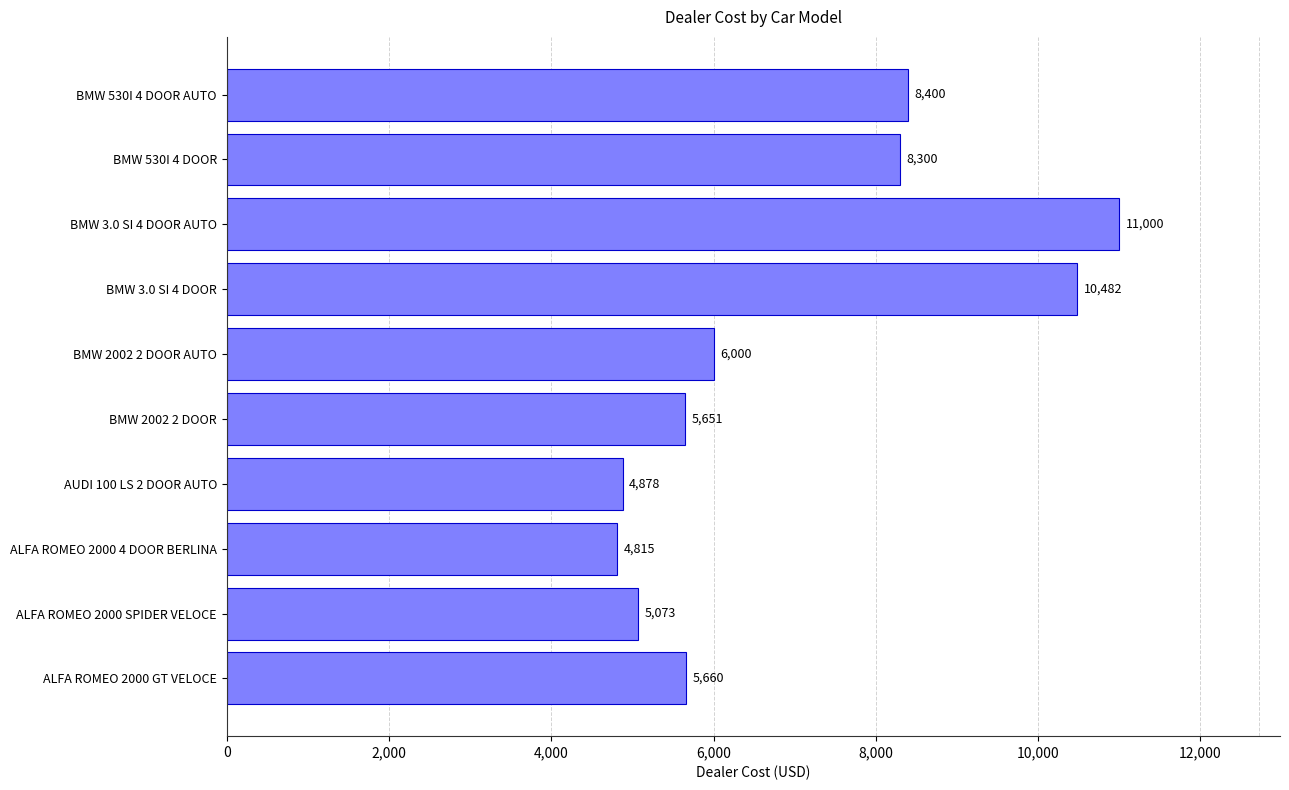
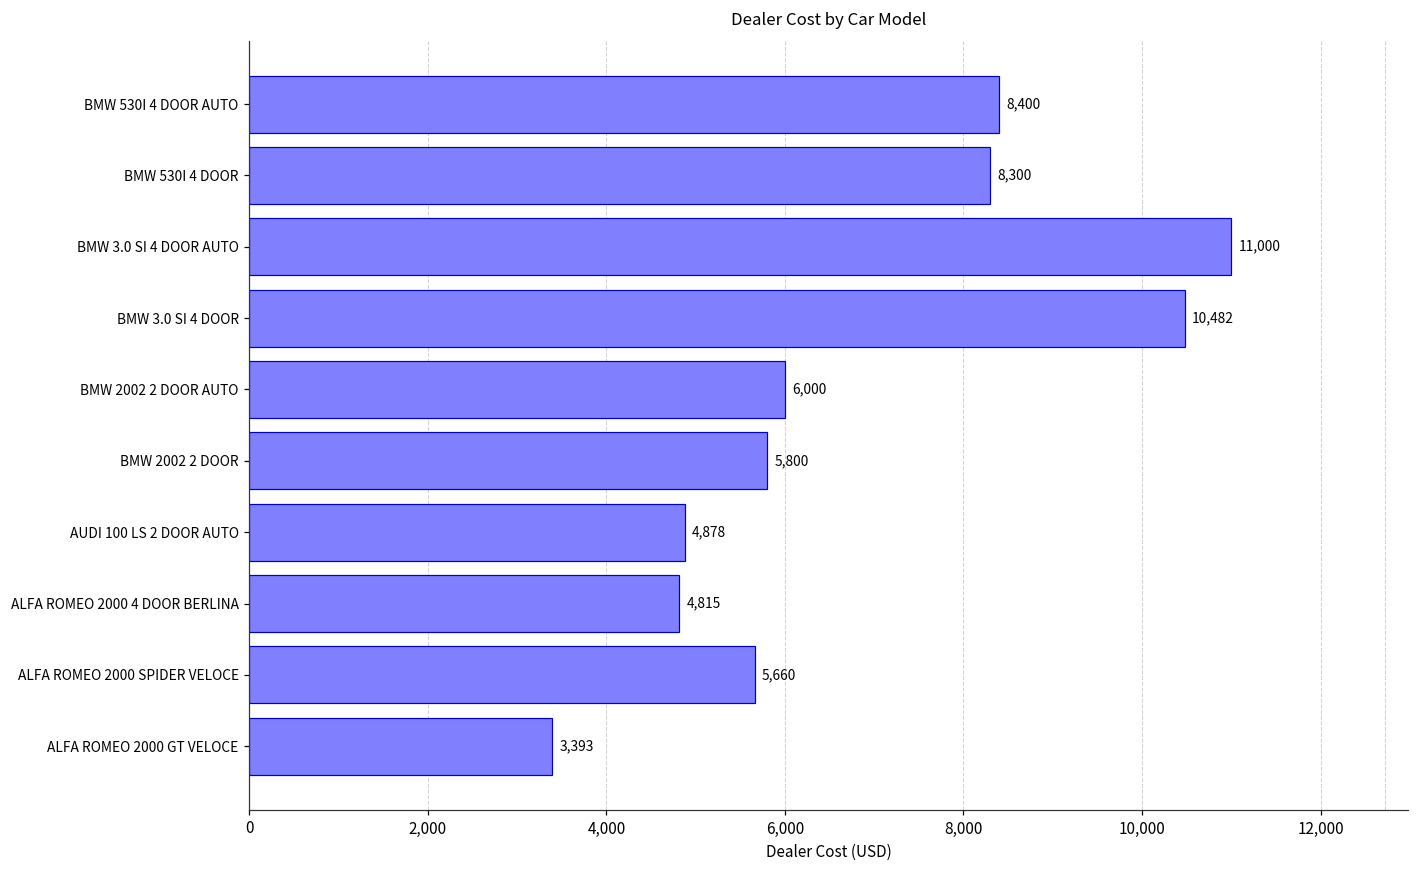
BMW 2002 2 DOOR: 5,651 -> 5,800
ALFA ROMEO 2000 SPIDER VELOCE: 5,073 -> 5,660
ALFA ROMEO 2000 GT VELOCE: 5,660 -> 3,393
